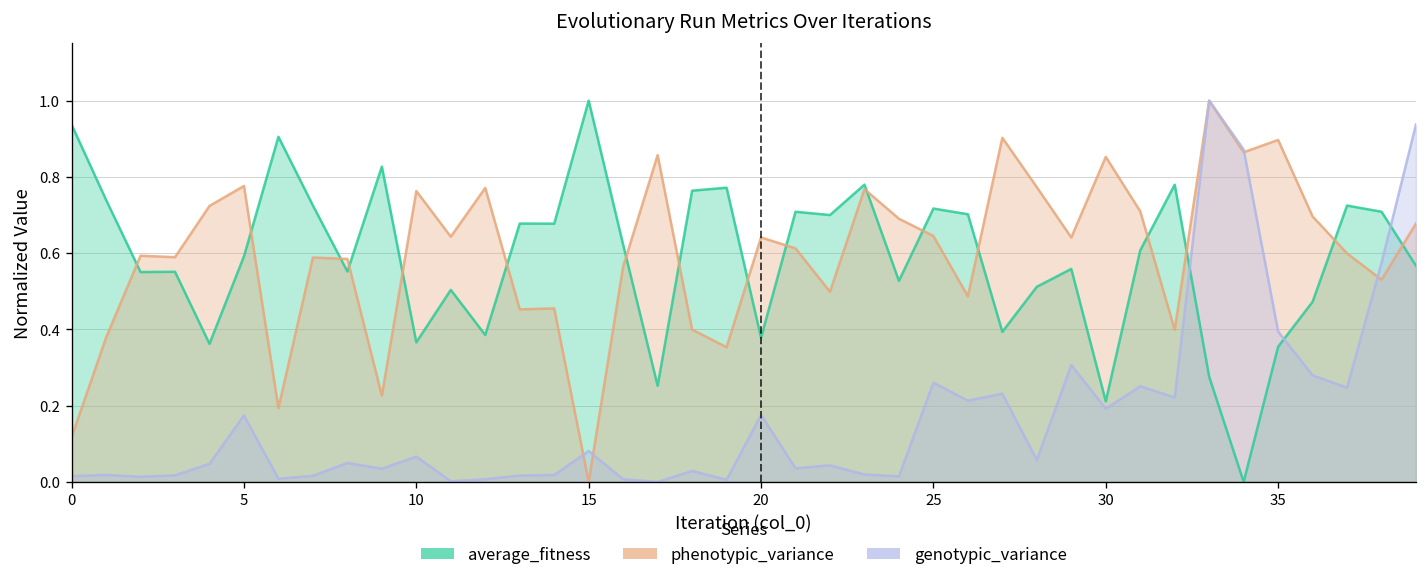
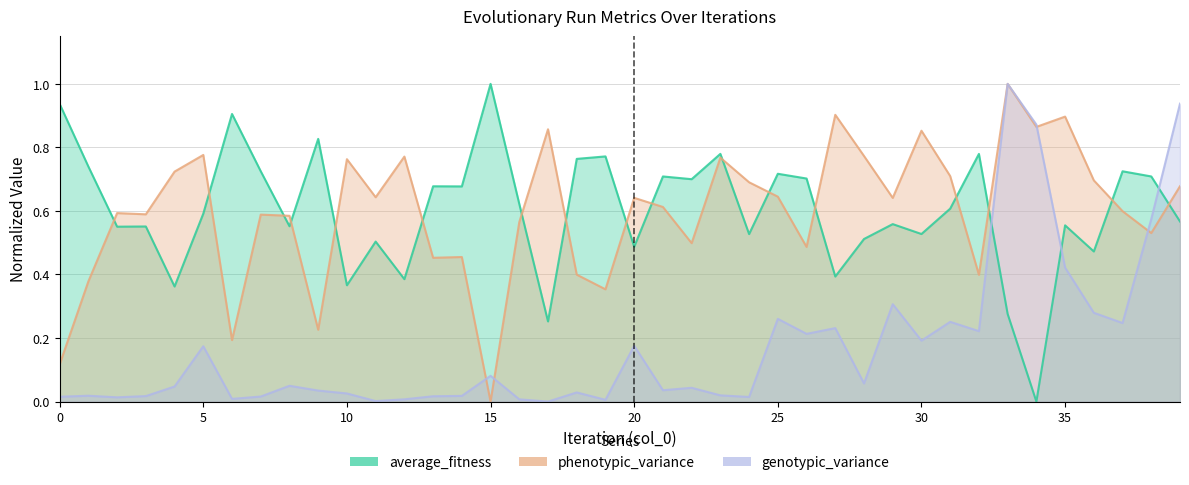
genotypic_variance, 10: 0.07 -> 0.03
average_fitness, 20: 0.38 -> 0.49
average_fitness, 30: 0.21 -> 0.53
average_fitness, 35: 0.35 -> 0.55
genotypic_variance, 35: 0.39 -> 0.42
